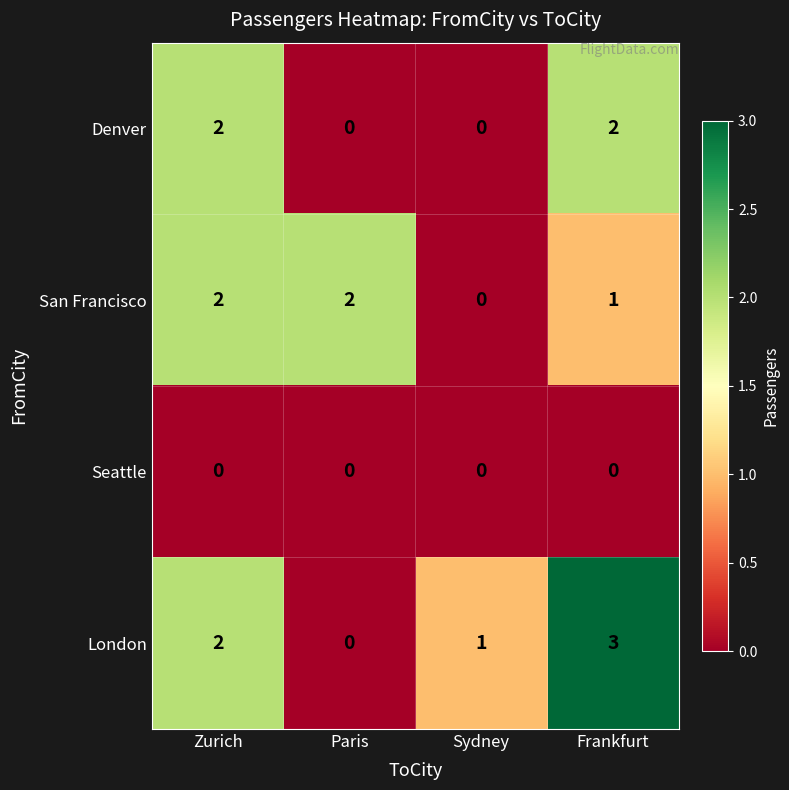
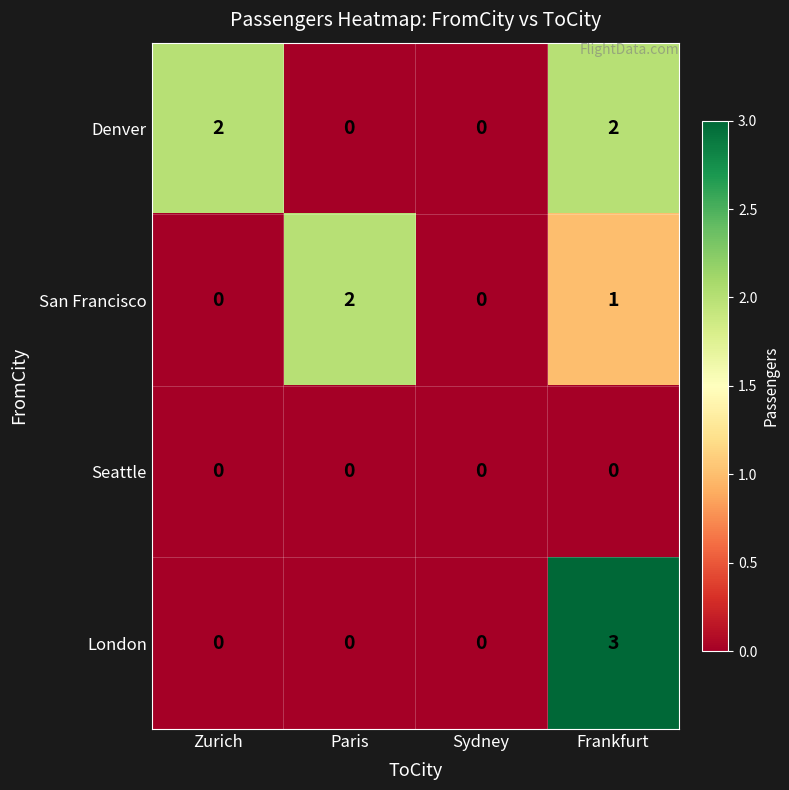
San Francisco, Zurich: 2 -> 0
London, Zurich: 2 -> 0
London, Sydney: 1 -> 0
